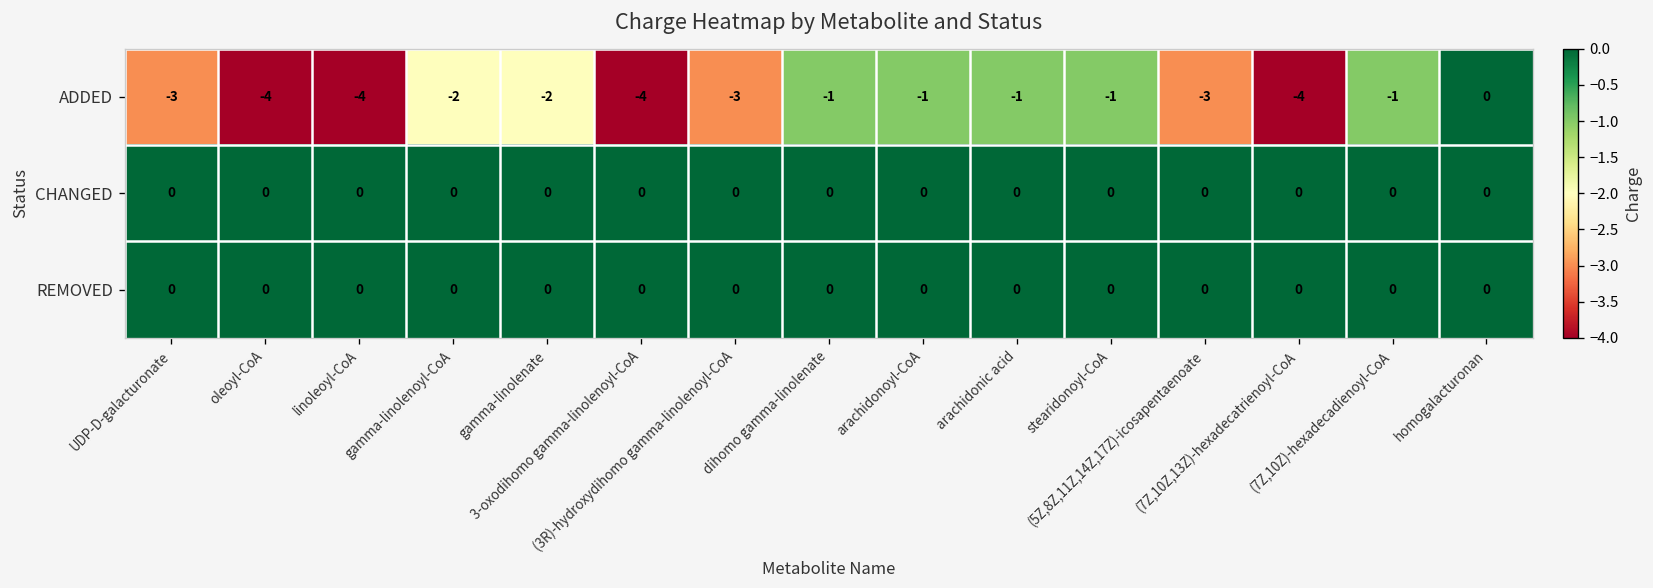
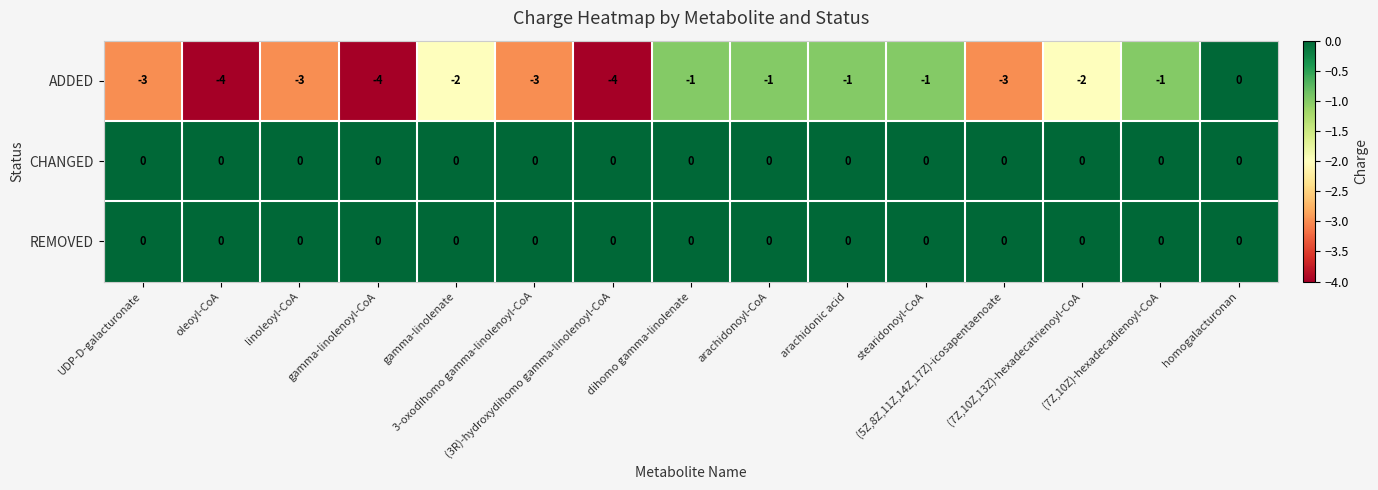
ADDED, linoleoyl-CoA: -4 -> -3
ADDED, gamma-linolenoyl-CoA: -2 -> -4
ADDED, 3-oxodihomo gamma-linolenoyl-CoA: -4 -> -3
ADDED, (3R)-hydroxydihomo gamma-linolenoyl-CoA: -3 -> -4
ADDED, (7Z,10Z,13Z)-hexadecatrienoyl-CoA: -4 -> -2
